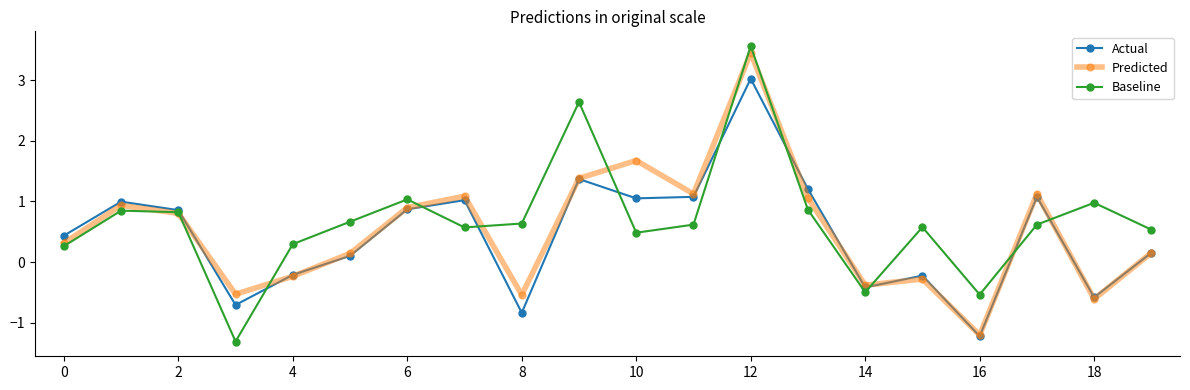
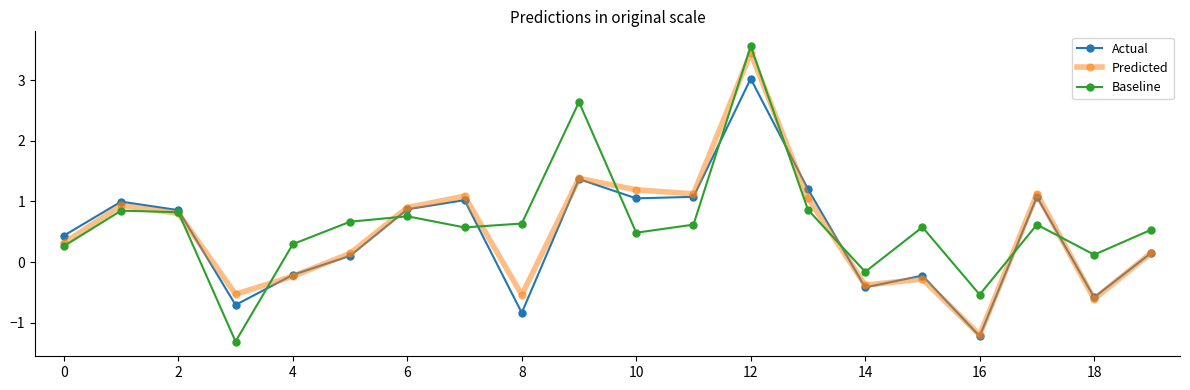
Baseline, 6: 1.0 -> 0.8
Predicted, 10: 1.7 -> 1.2
Baseline, 14: -0.5 -> -0.2
Baseline, 18: 1.0 -> 0.1
